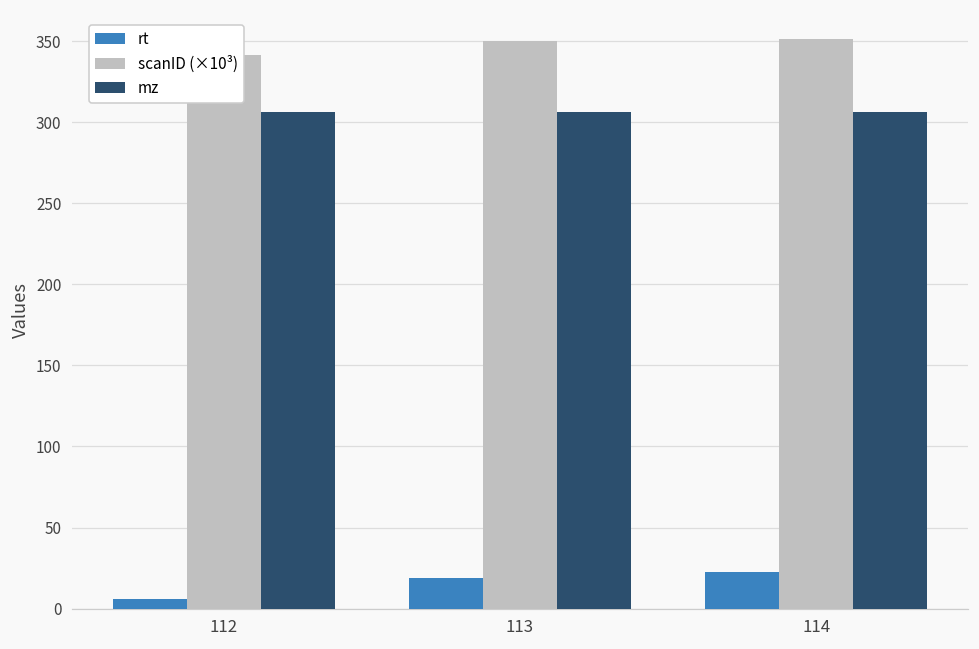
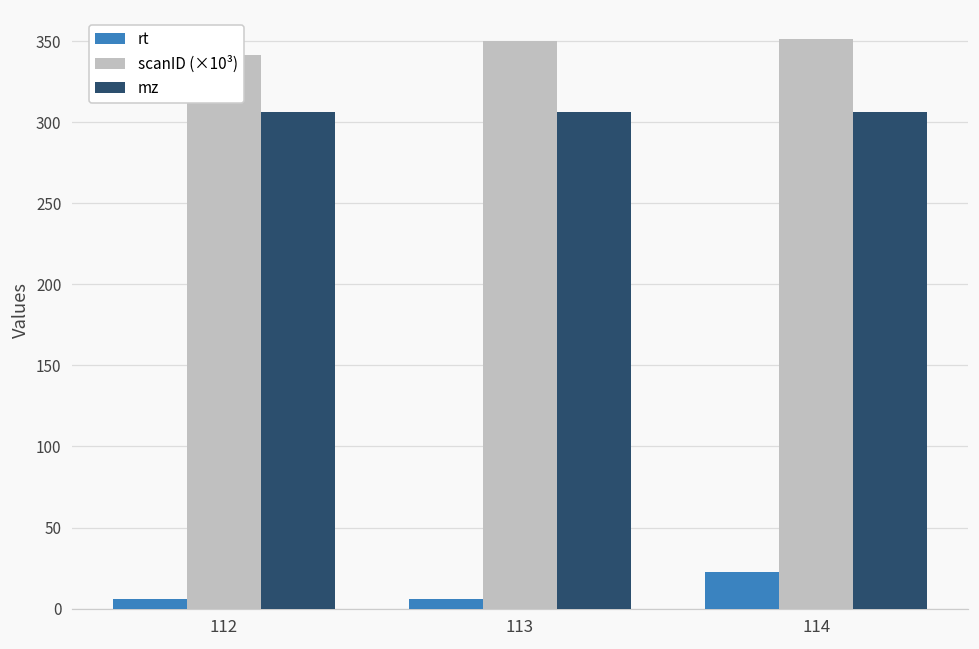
rt, 113: 19 -> 6
